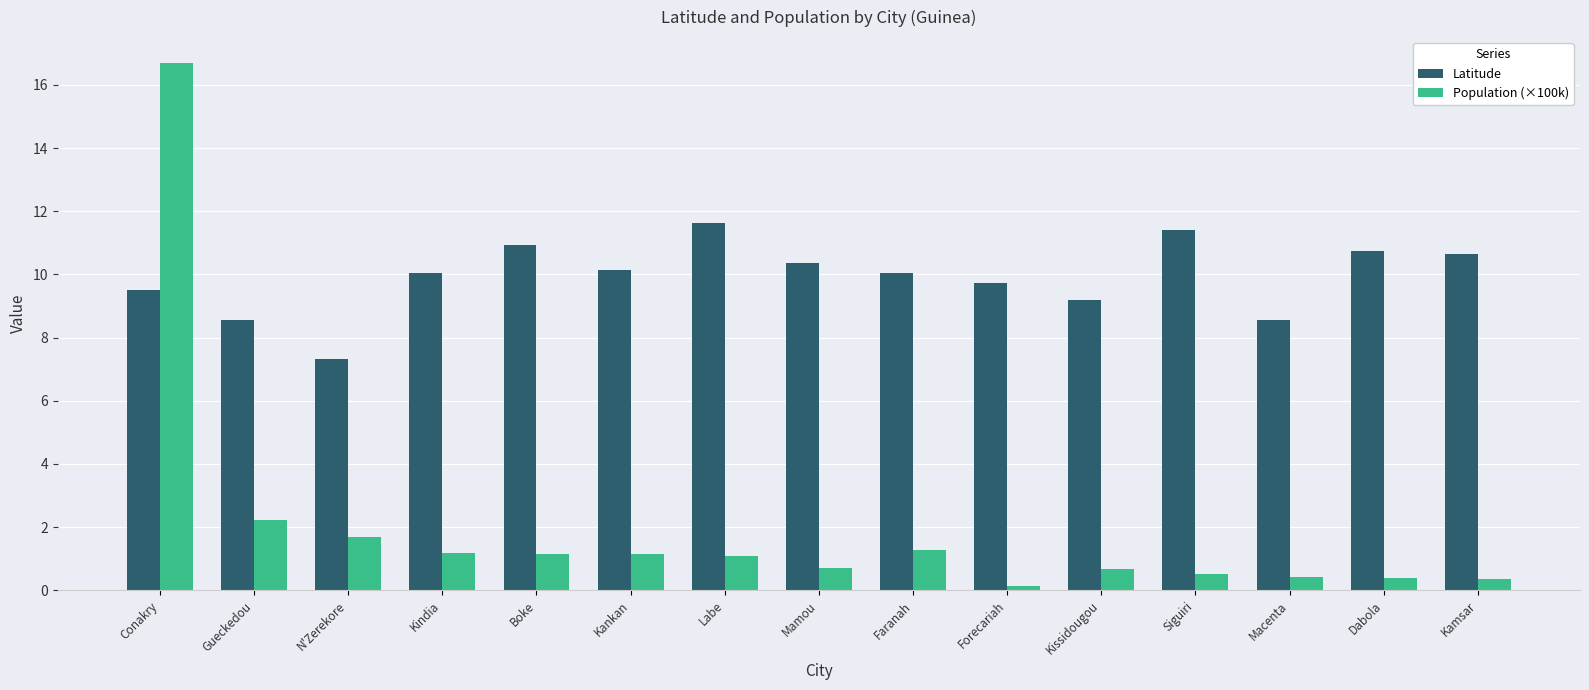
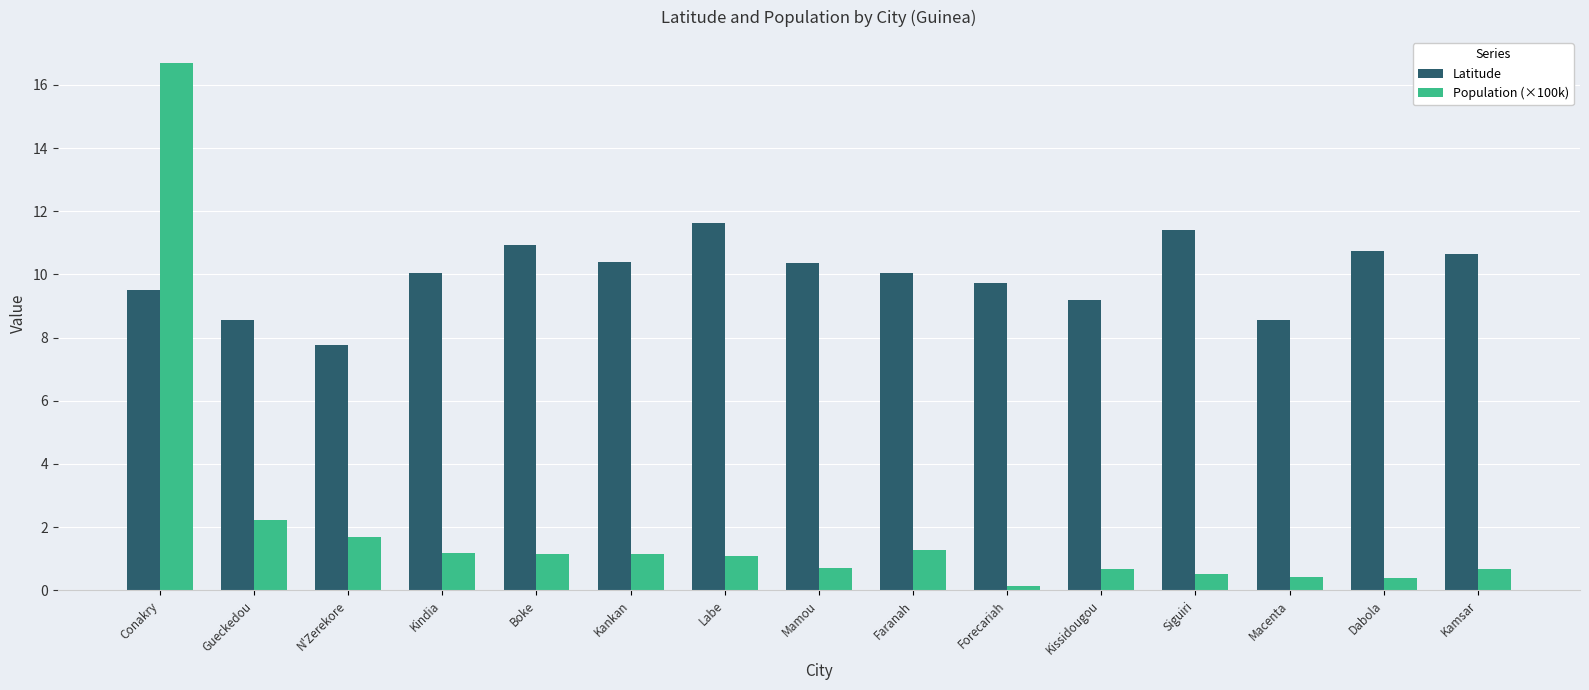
Latitude, N'Zerekore: 7.3 -> 7.8
Latitude, Kankan: 10.1 -> 10.4
Population (×100k), Kamsar: 0.3 -> 0.7
